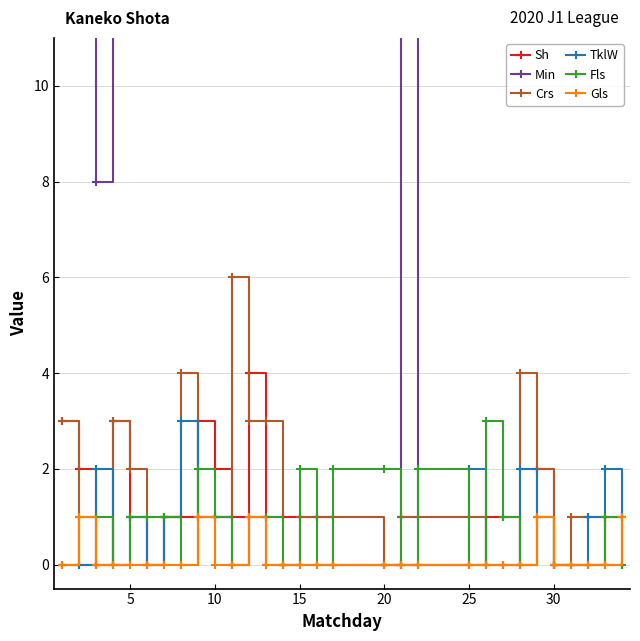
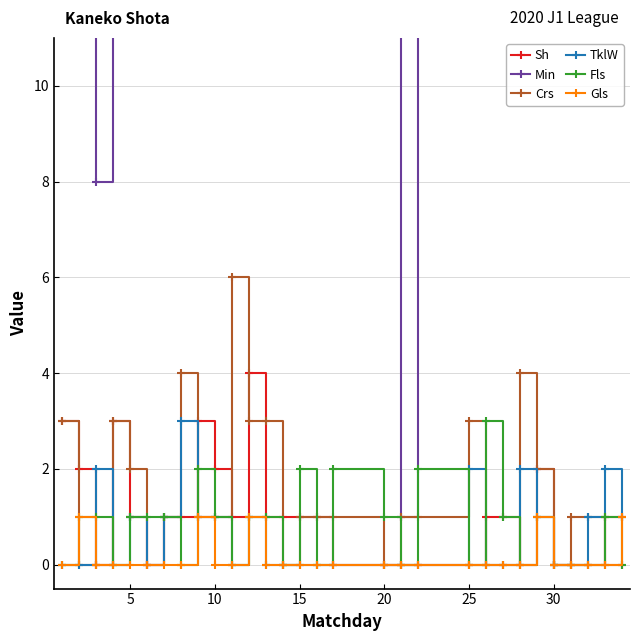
Fls, 20: 2 -> 1
Crs, 25: 1 -> 3
